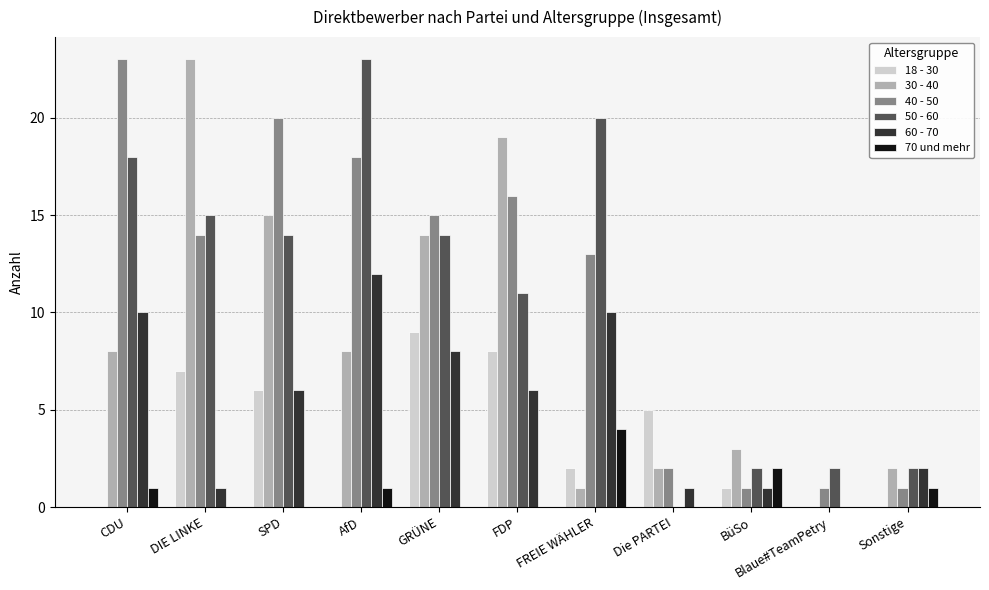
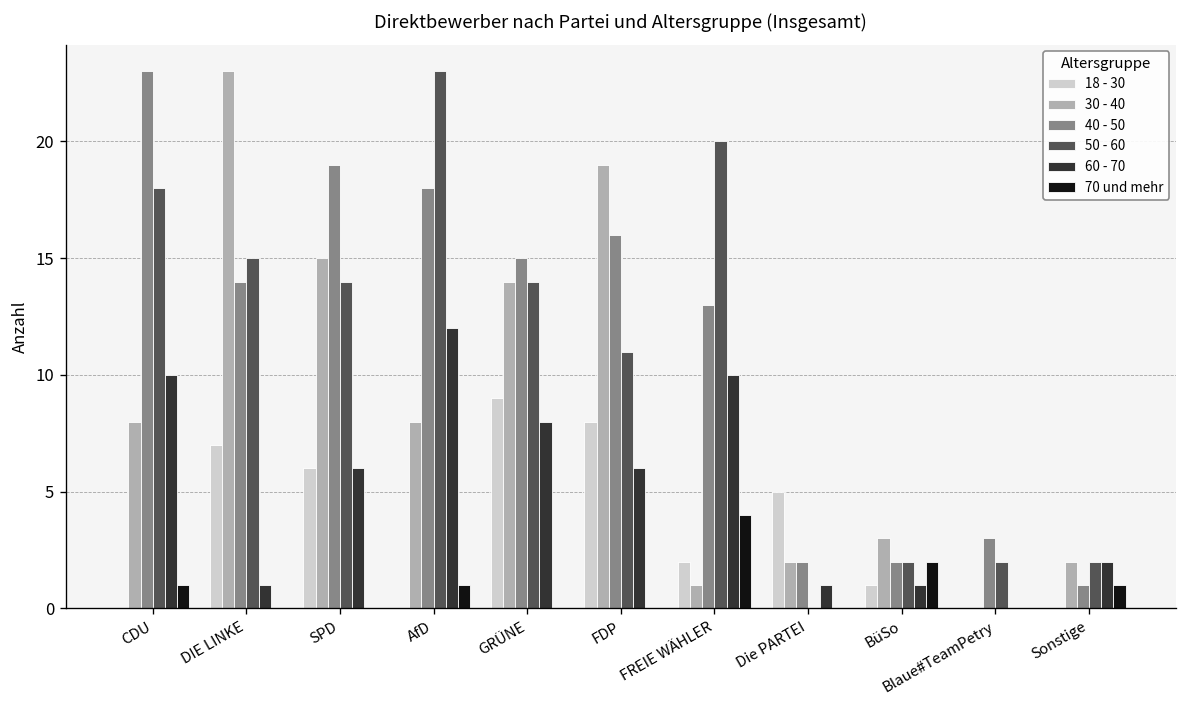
40 - 50, SPD: 20 -> 19
40 - 50, BüSo: 1 -> 2
40 - 50, Blaue#TeamPetry: 1 -> 3
